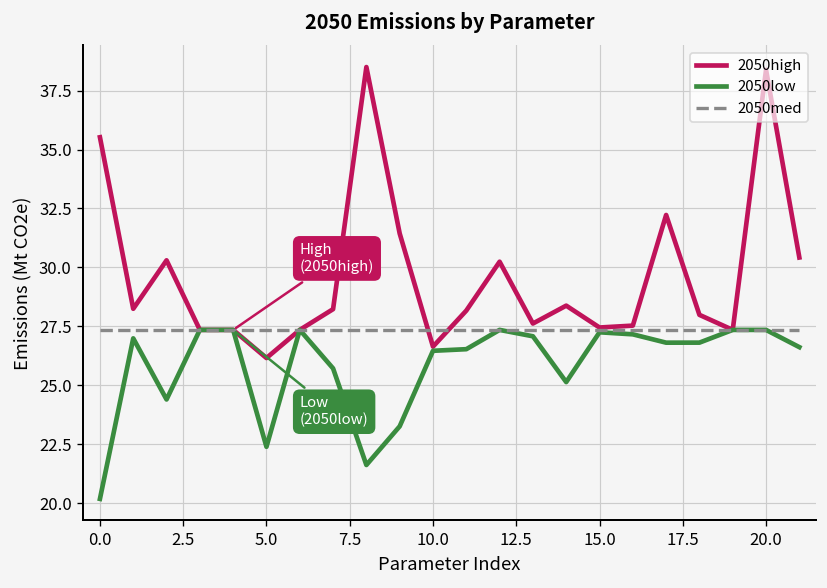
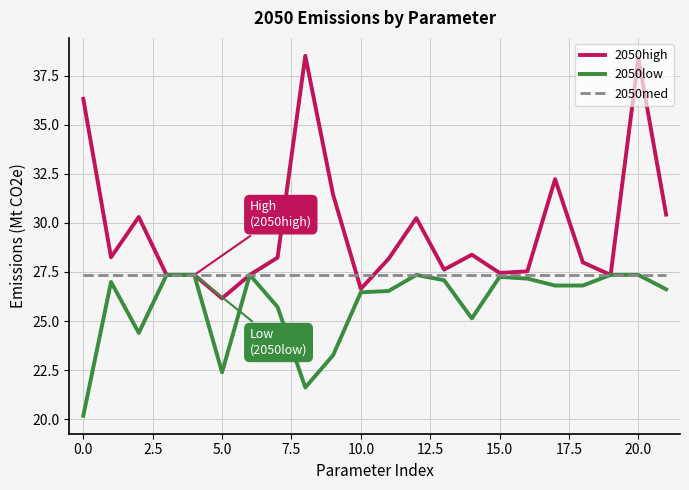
2050high, 0.0: 35.5 -> 36.3
